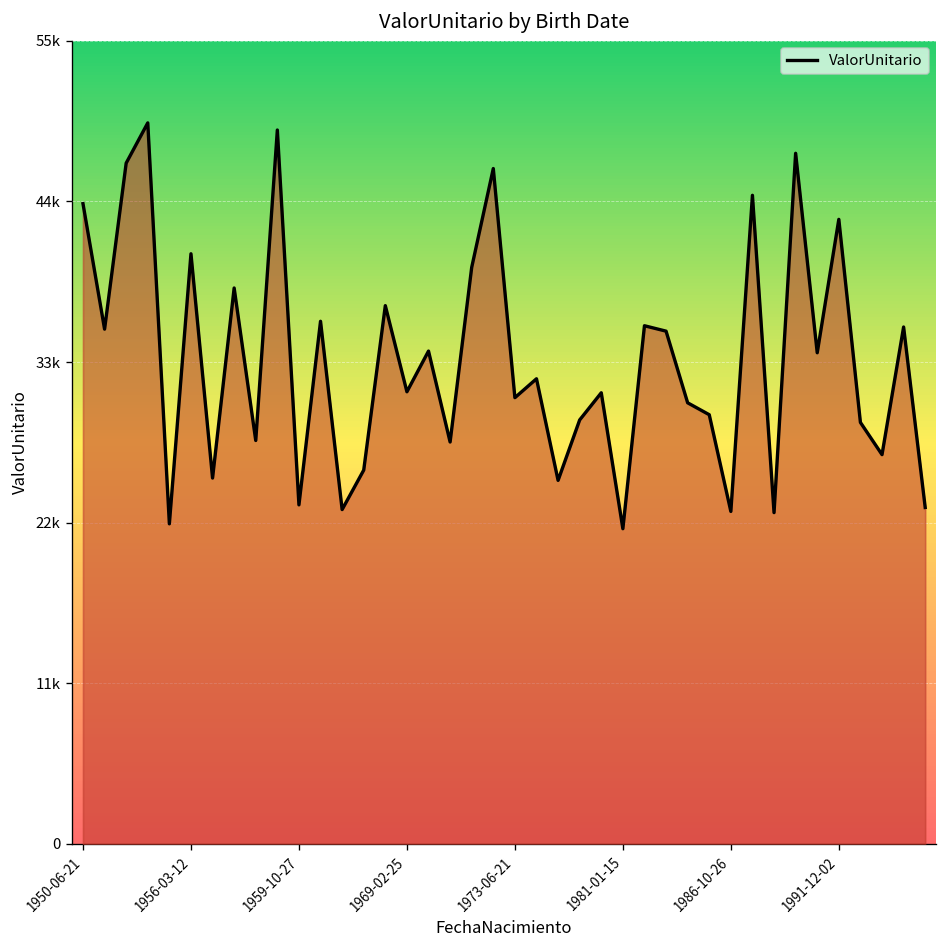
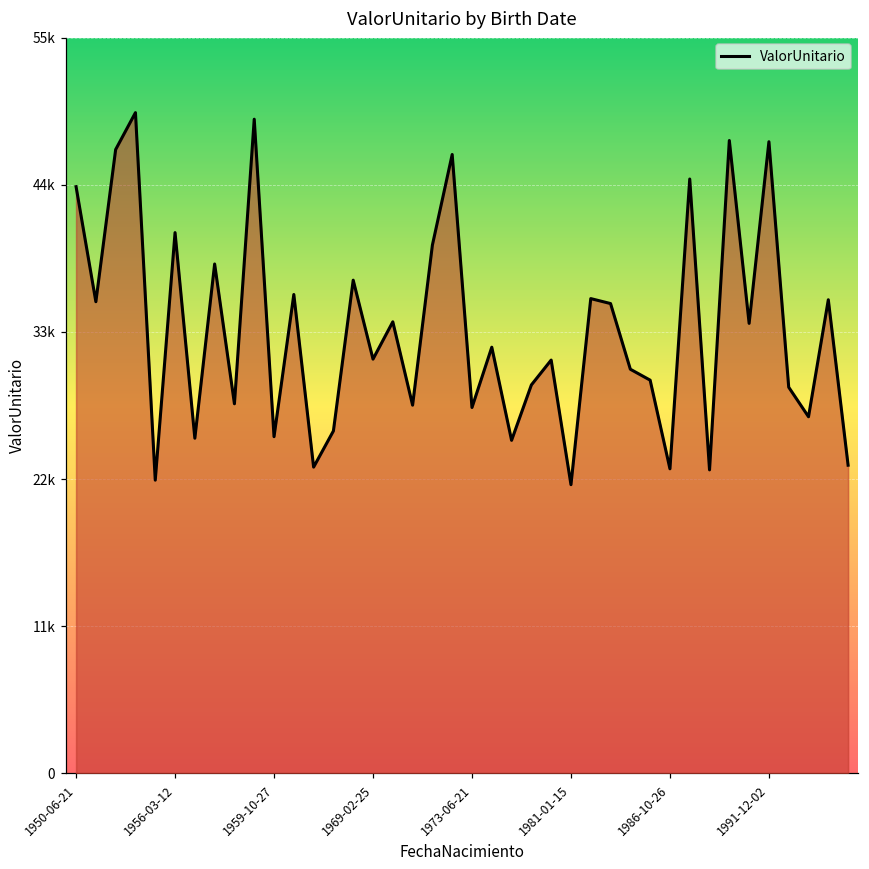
1959-10-27: 23200 -> 25200
1973-06-21: 30600 -> 27300
1991-12-02: 42800 -> 47200
